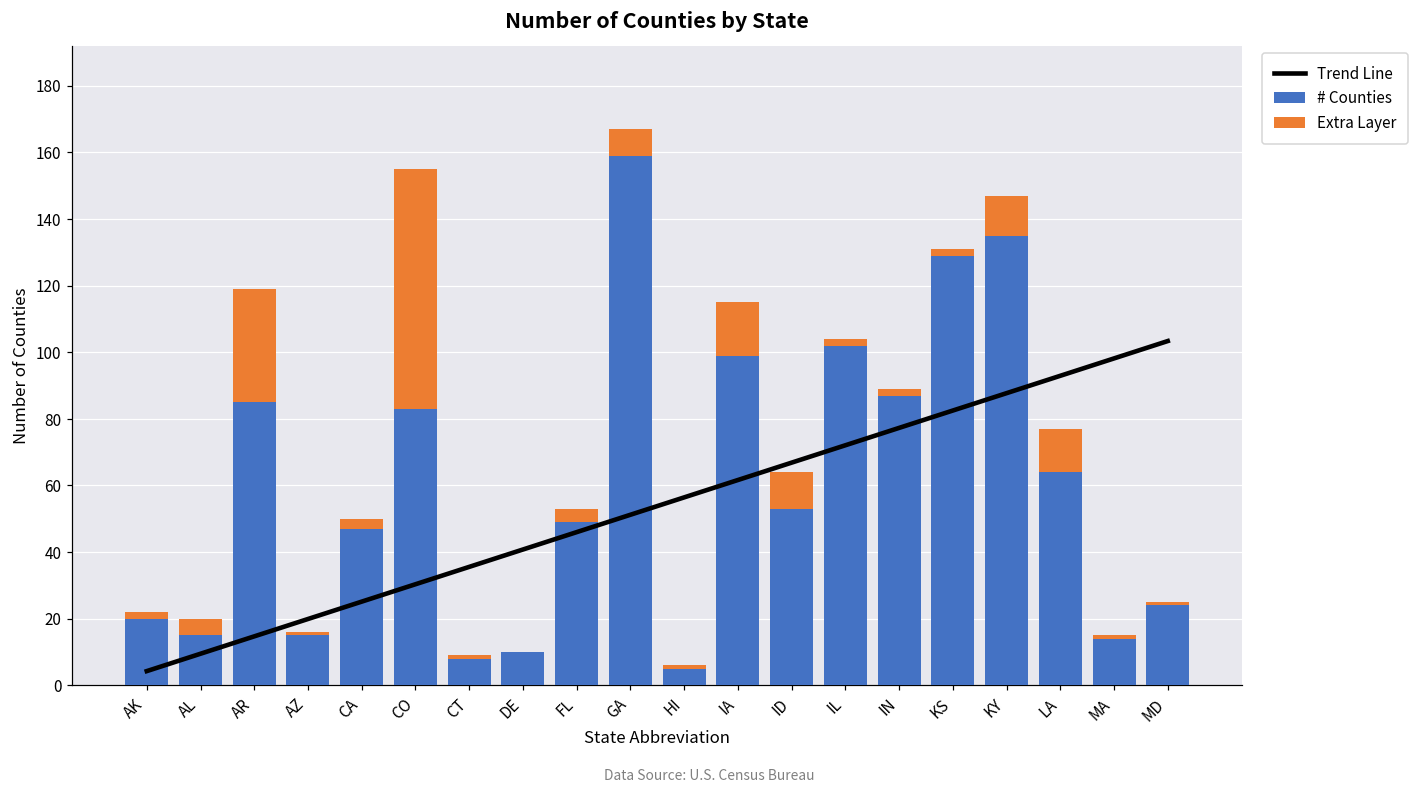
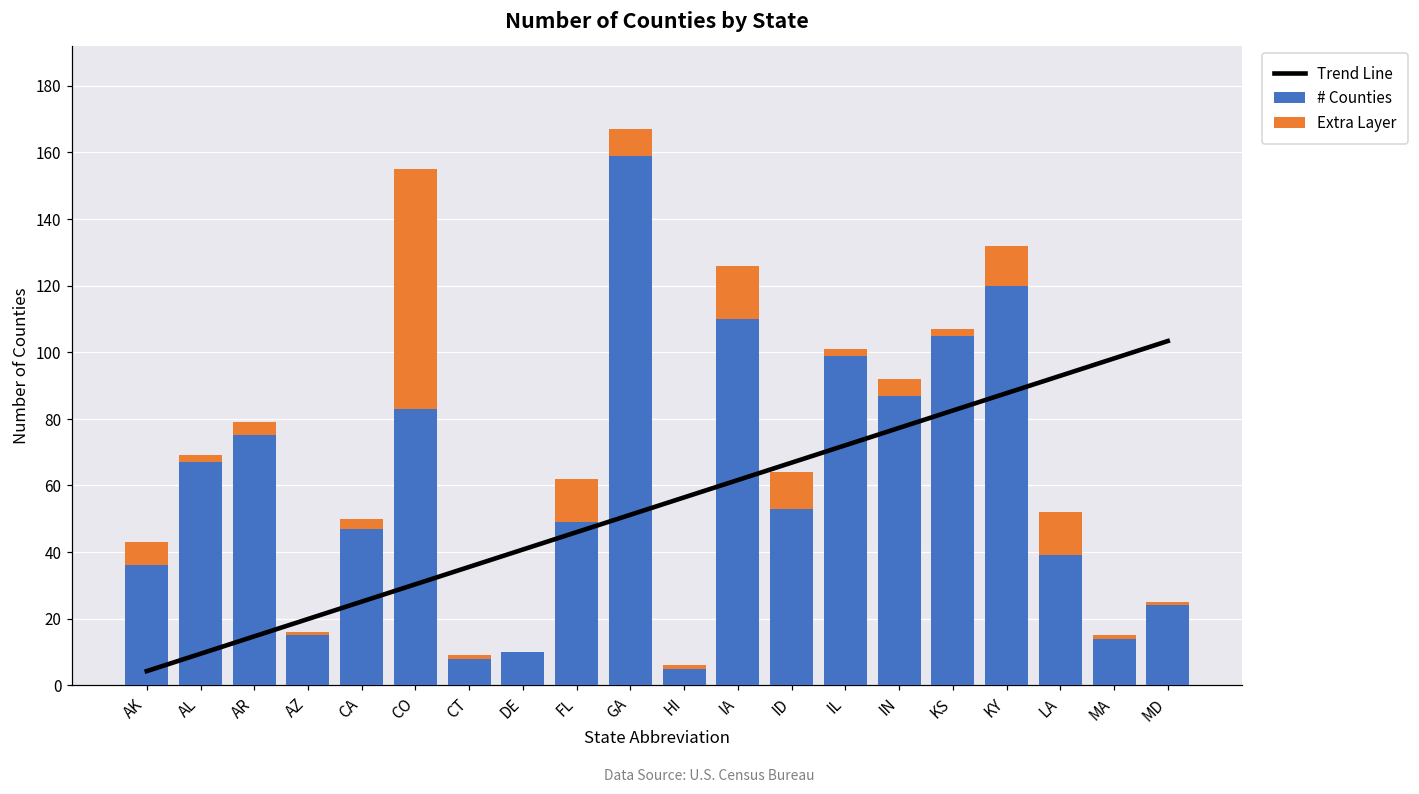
# Counties, AK: 20 -> 36
Extra Layer, AK: 2 -> 7
# Counties, AL: 15 -> 67
Extra Layer, AL: 5 -> 2
# Counties, AR: 85 -> 75
Extra Layer, AR: 34 -> 4
Extra Layer, FL: 4 -> 13
# Counties, IA: 99 -> 110
# Counties, IL: 102 -> 99
Extra Layer, IN: 2 -> 5
# Counties, KS: 129 -> 105
# Counties, KY: 135 -> 120
# Counties, LA: 64 -> 39
